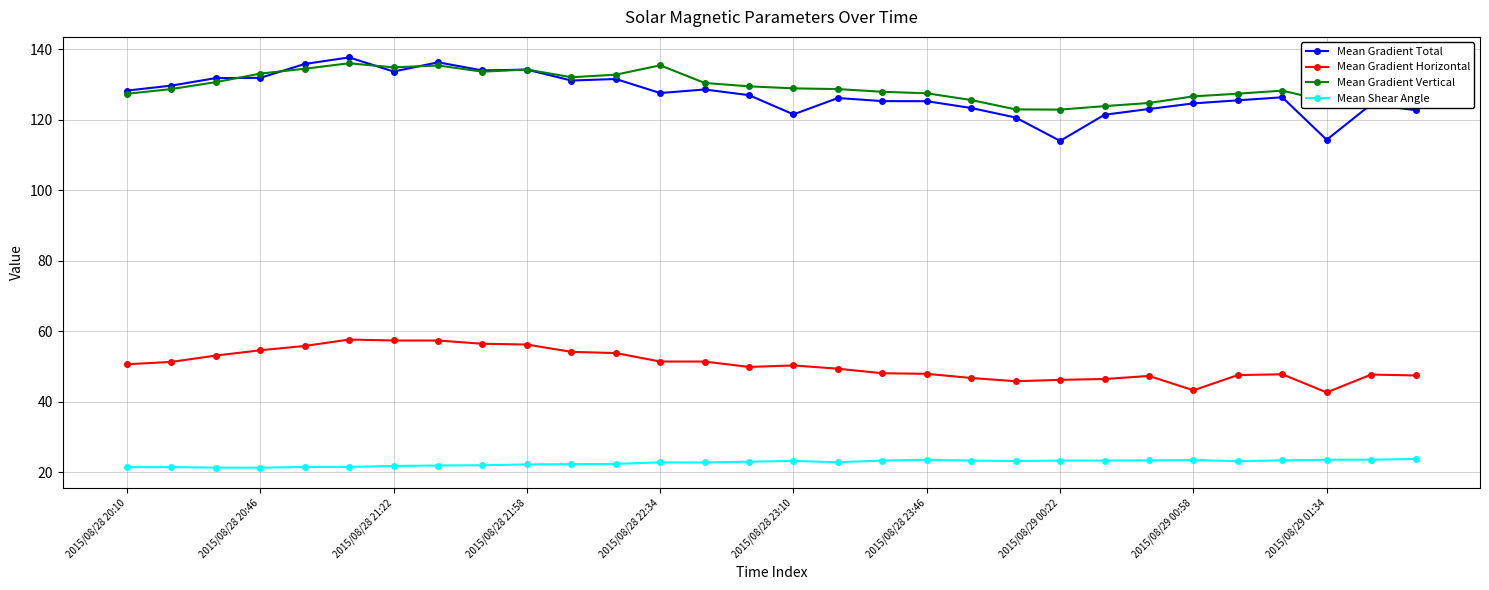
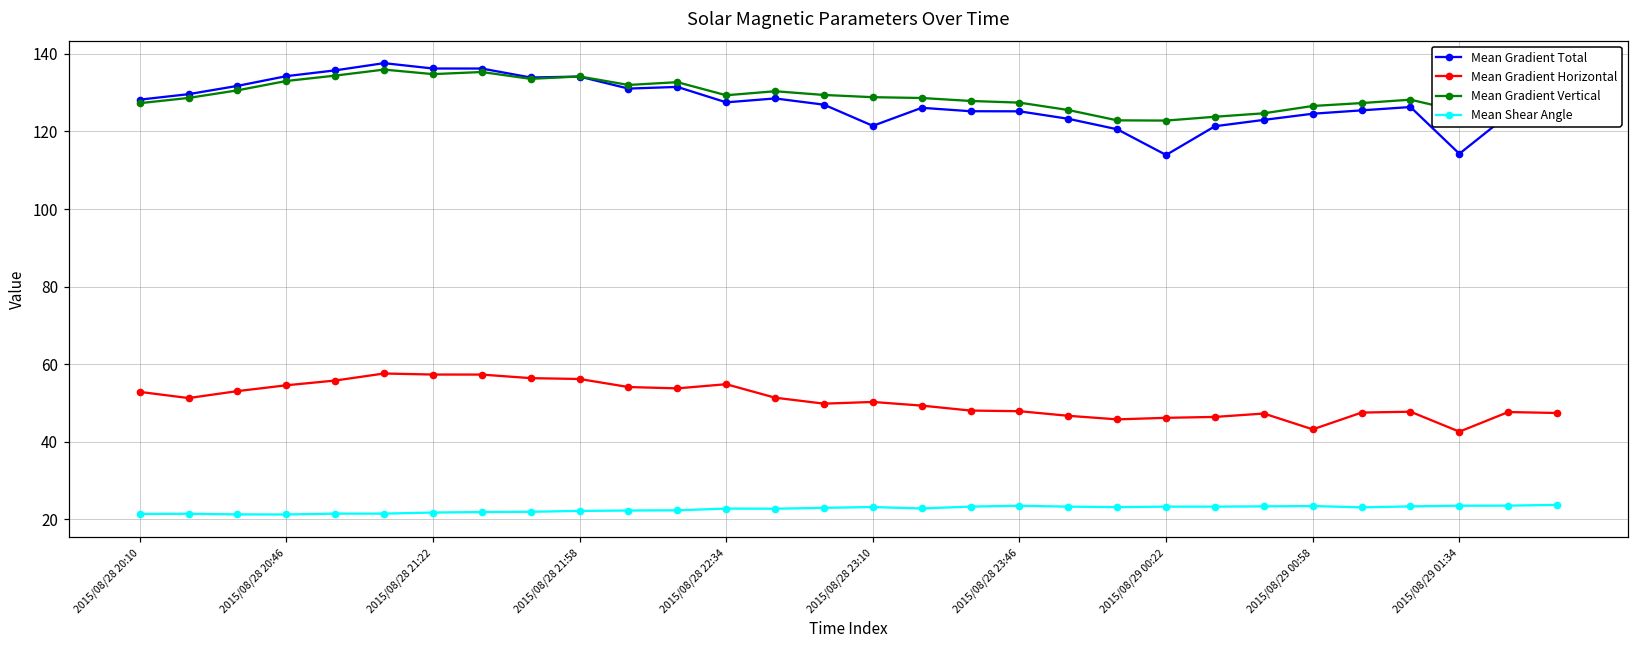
Mean Gradient Horizontal, 2015/08/28 20:10: 51 -> 53
Mean Gradient Total, 2015/08/28 20:46: 132 -> 134
Mean Gradient Total, 2015/08/28 21:22: 134 -> 136
Mean Gradient Horizontal, 2015/08/28 22:34: 51 -> 55
Mean Gradient Vertical, 2015/08/28 22:34: 135 -> 129
